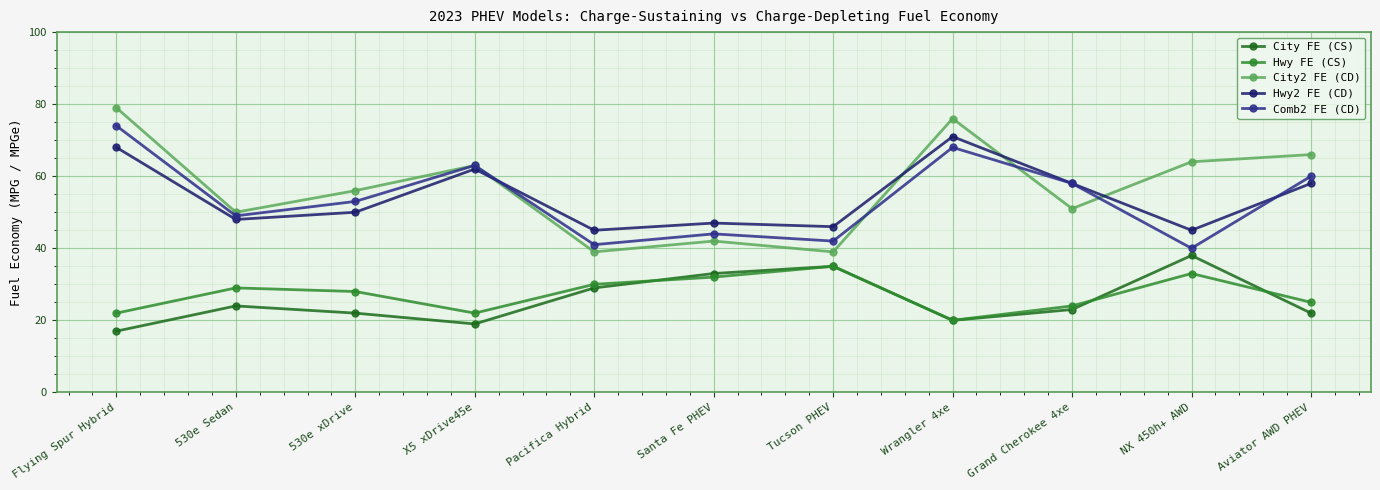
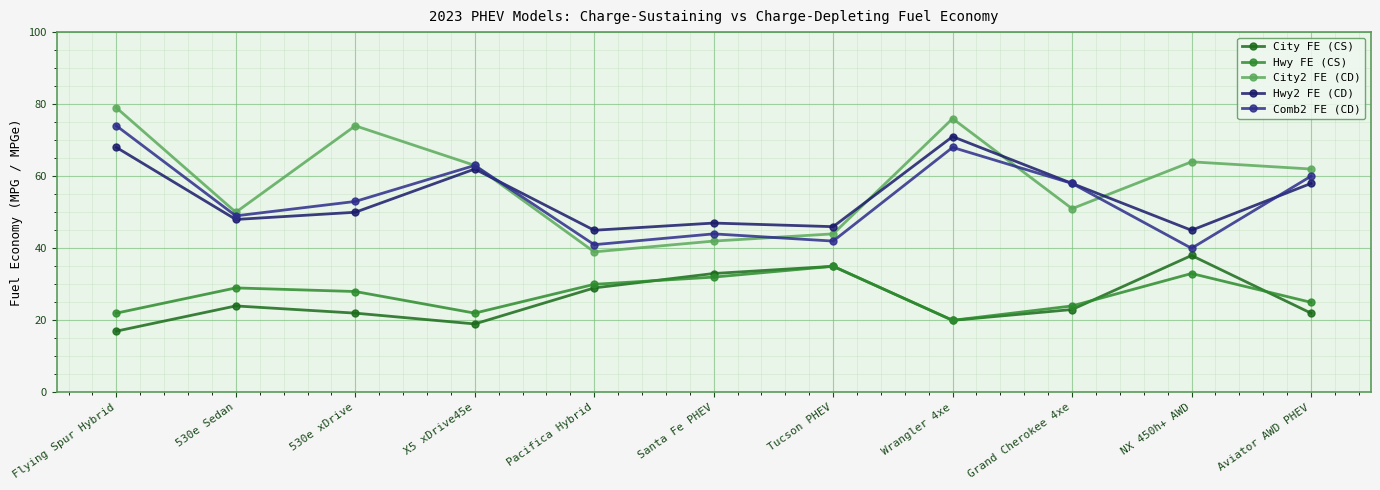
City2 FE (CD), 530e xDrive: 56 -> 74
City2 FE (CD), Tucson PHEV: 39 -> 44
City2 FE (CD), Aviator AWD PHEV: 66 -> 62
